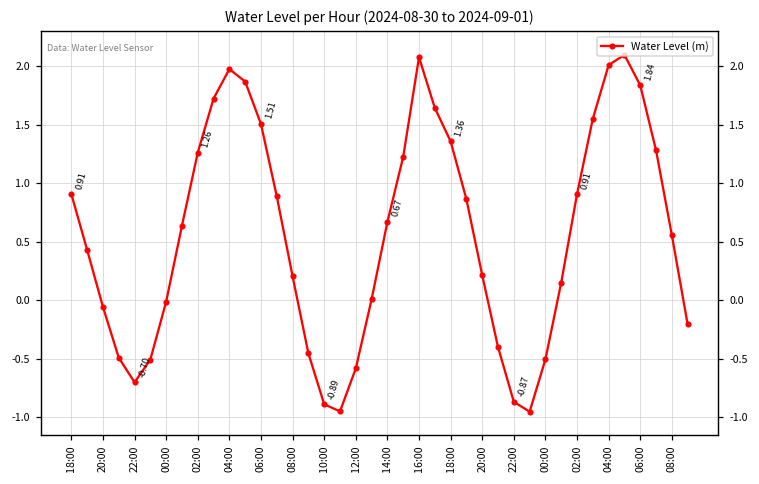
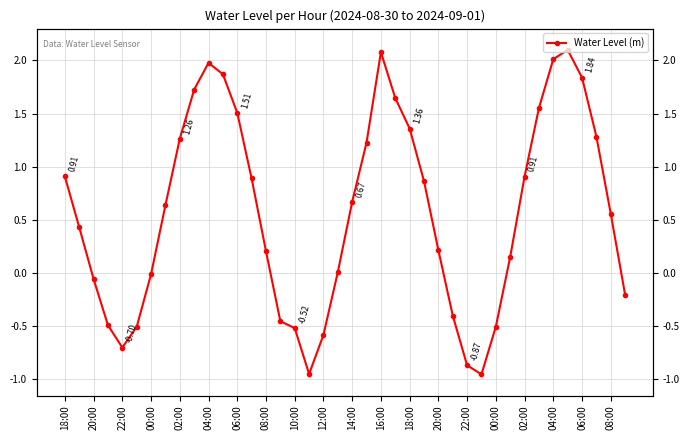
10:00: -0.89 -> -0.52
